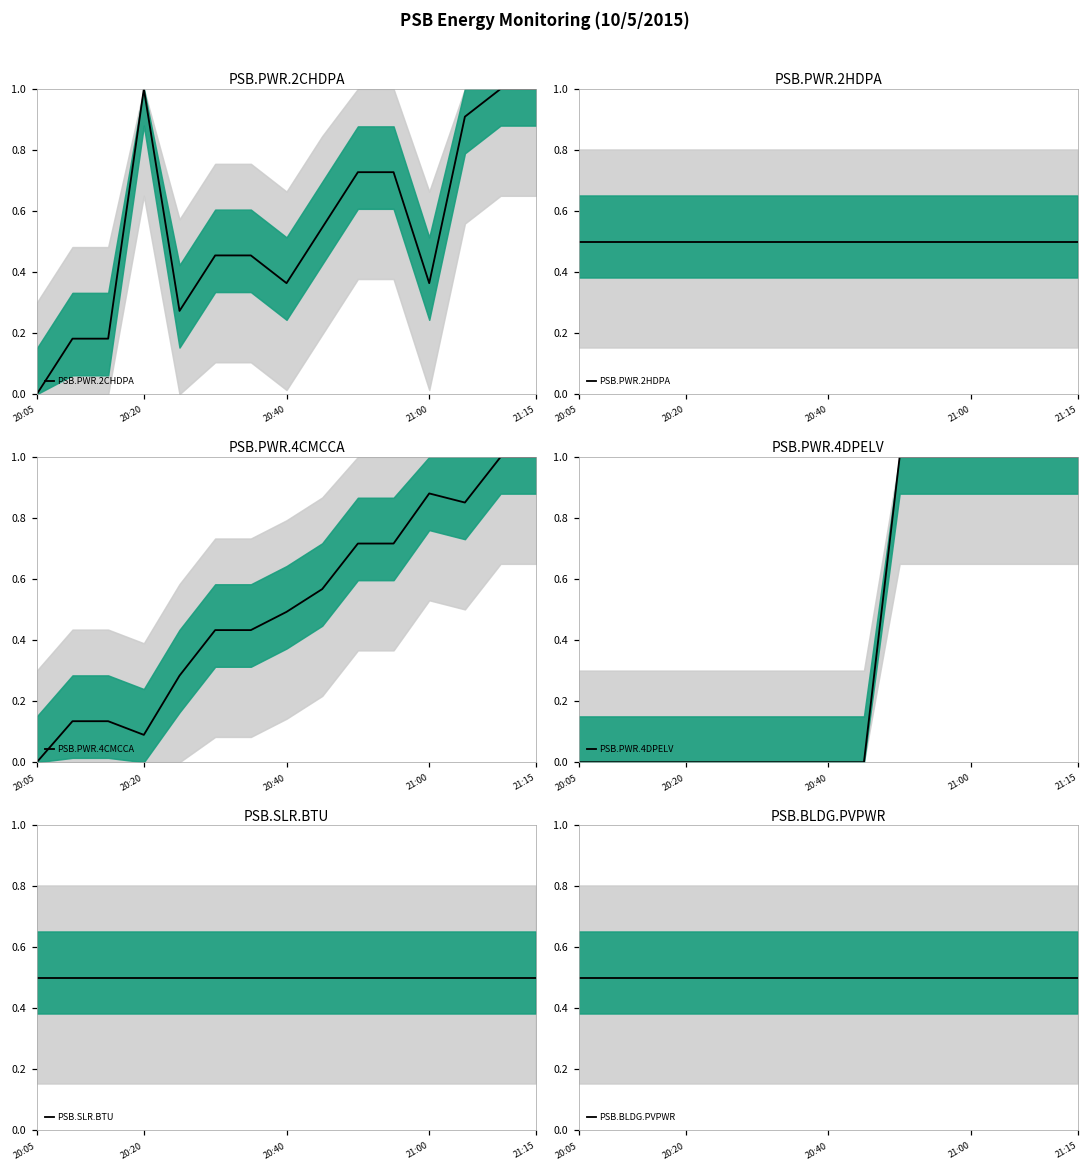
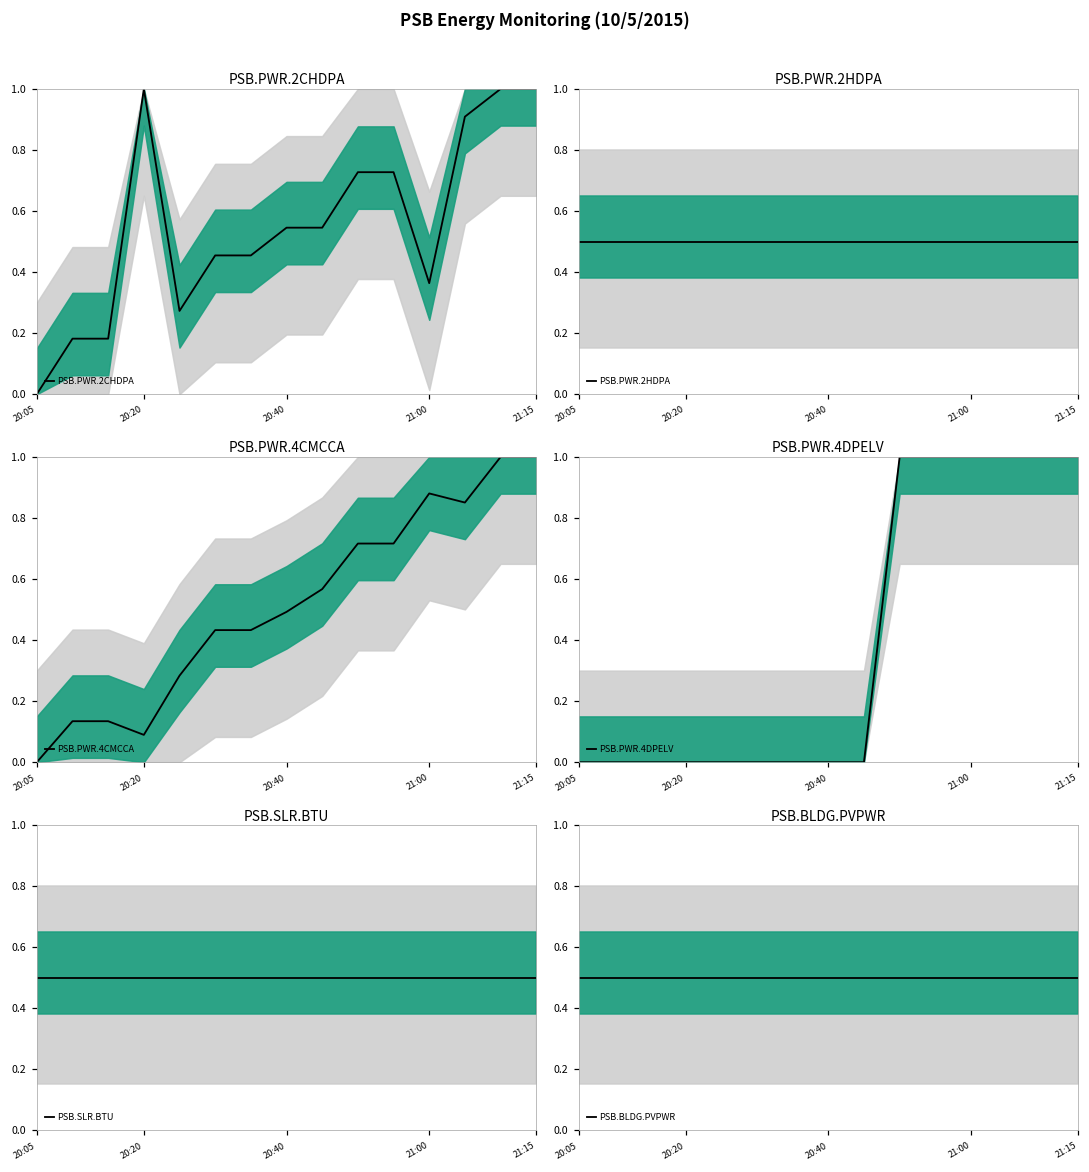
PSB.PWR.2CHDPA, PSB.PWR.2CHDPA, 20:40: 0.36 -> 0.55
